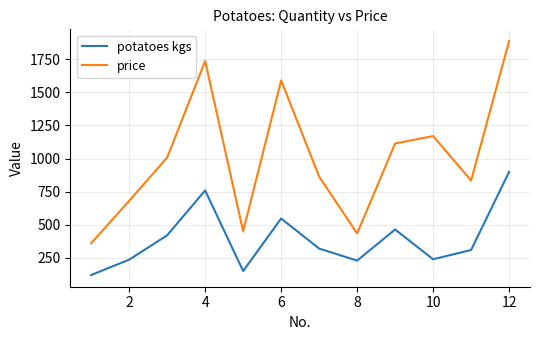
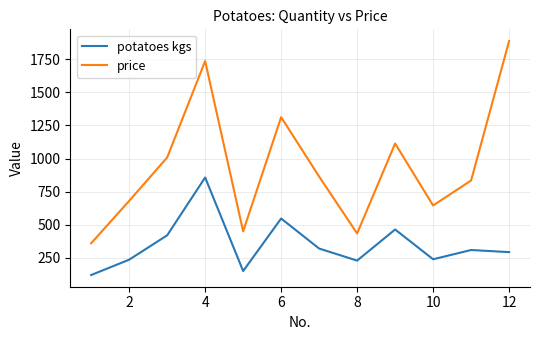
potatoes kgs, 4: 760 -> 860
price, 6: 1590 -> 1310
price, 10: 1170 -> 650
potatoes kgs, 12: 900 -> 290
